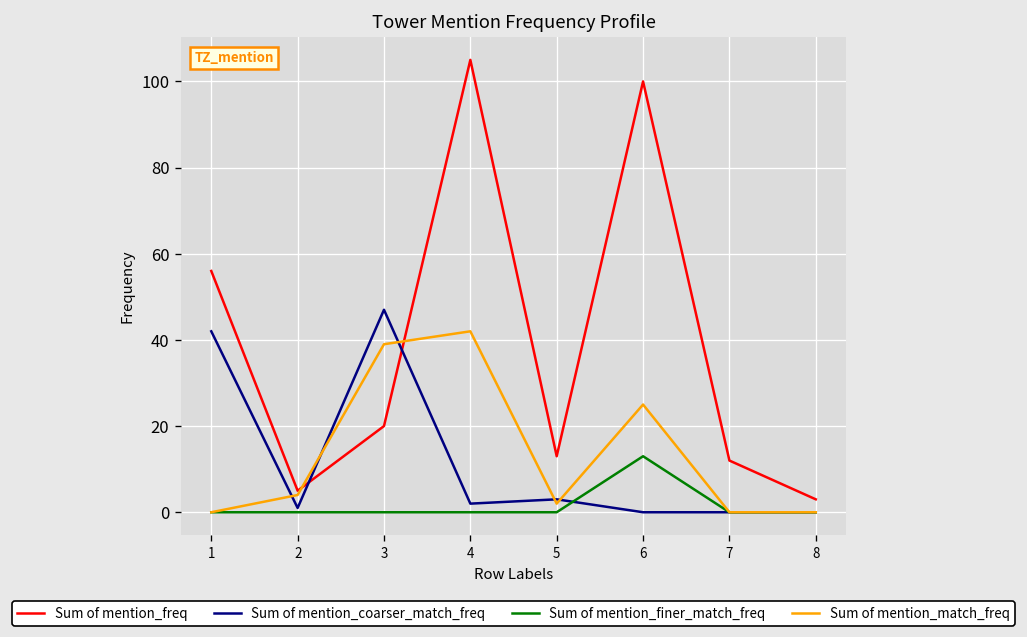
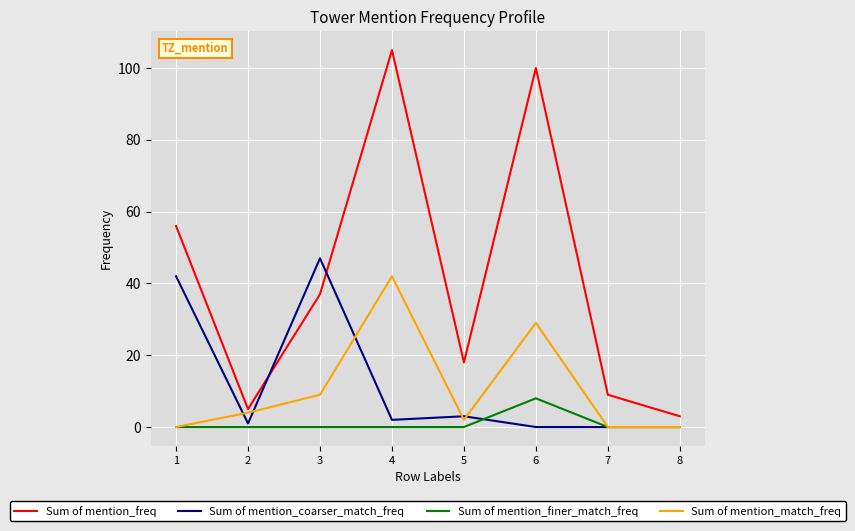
Sum of mention_freq, 3: 20 -> 37
Sum of mention_match_freq, 3: 39 -> 9
Sum of mention_freq, 5: 13 -> 18
Sum of mention_finer_match_freq, 6: 13 -> 8
Sum of mention_match_freq, 6: 25 -> 29
Sum of mention_freq, 7: 12 -> 9
